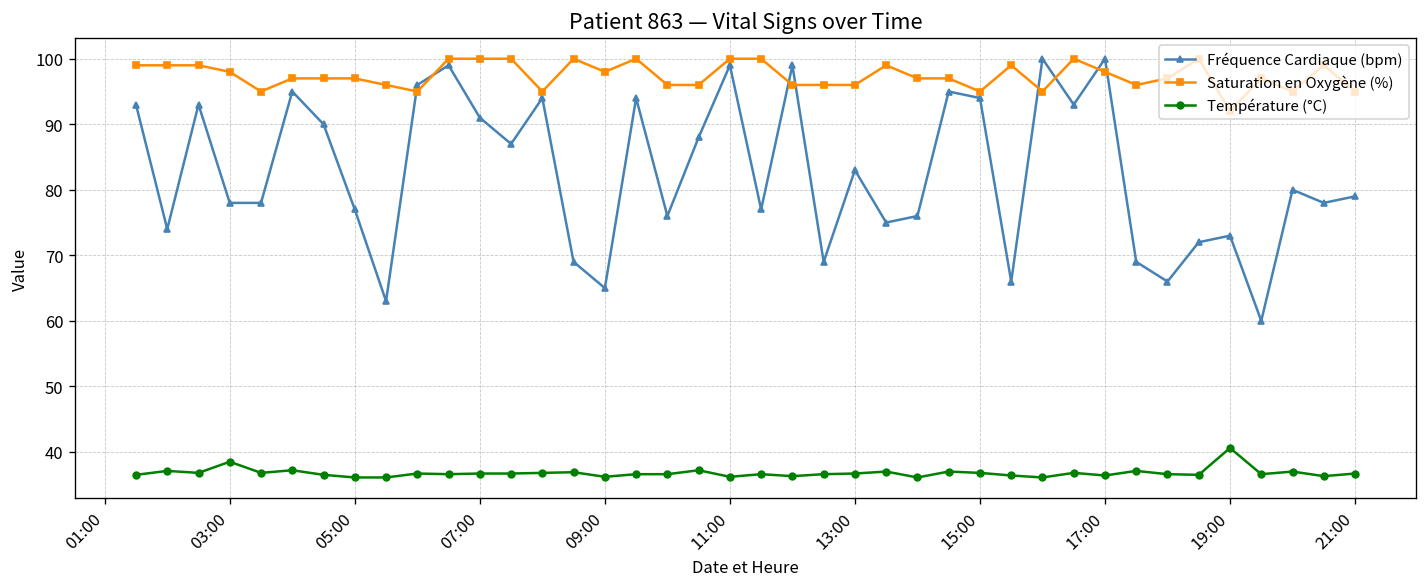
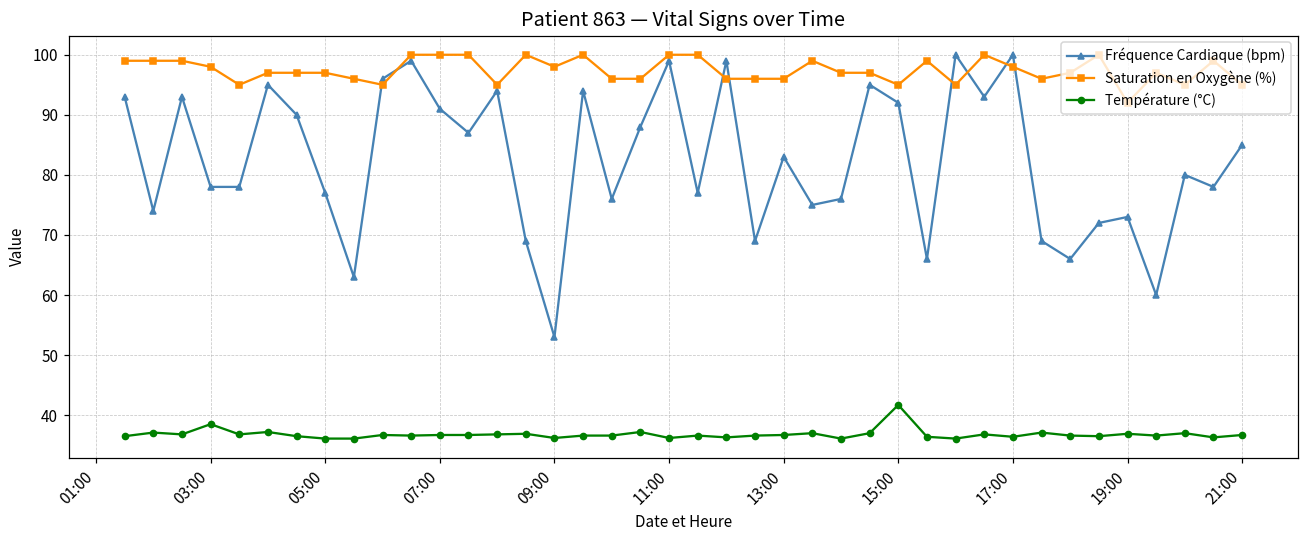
Fréquence Cardiaque (bpm), 09:00: 65 -> 53
Fréquence Cardiaque (bpm), 15:00: 94 -> 92
Température (°C), 15:00: 37 -> 42
Température (°C), 19:00: 41 -> 37
Fréquence Cardiaque (bpm), 21:00: 79 -> 85
